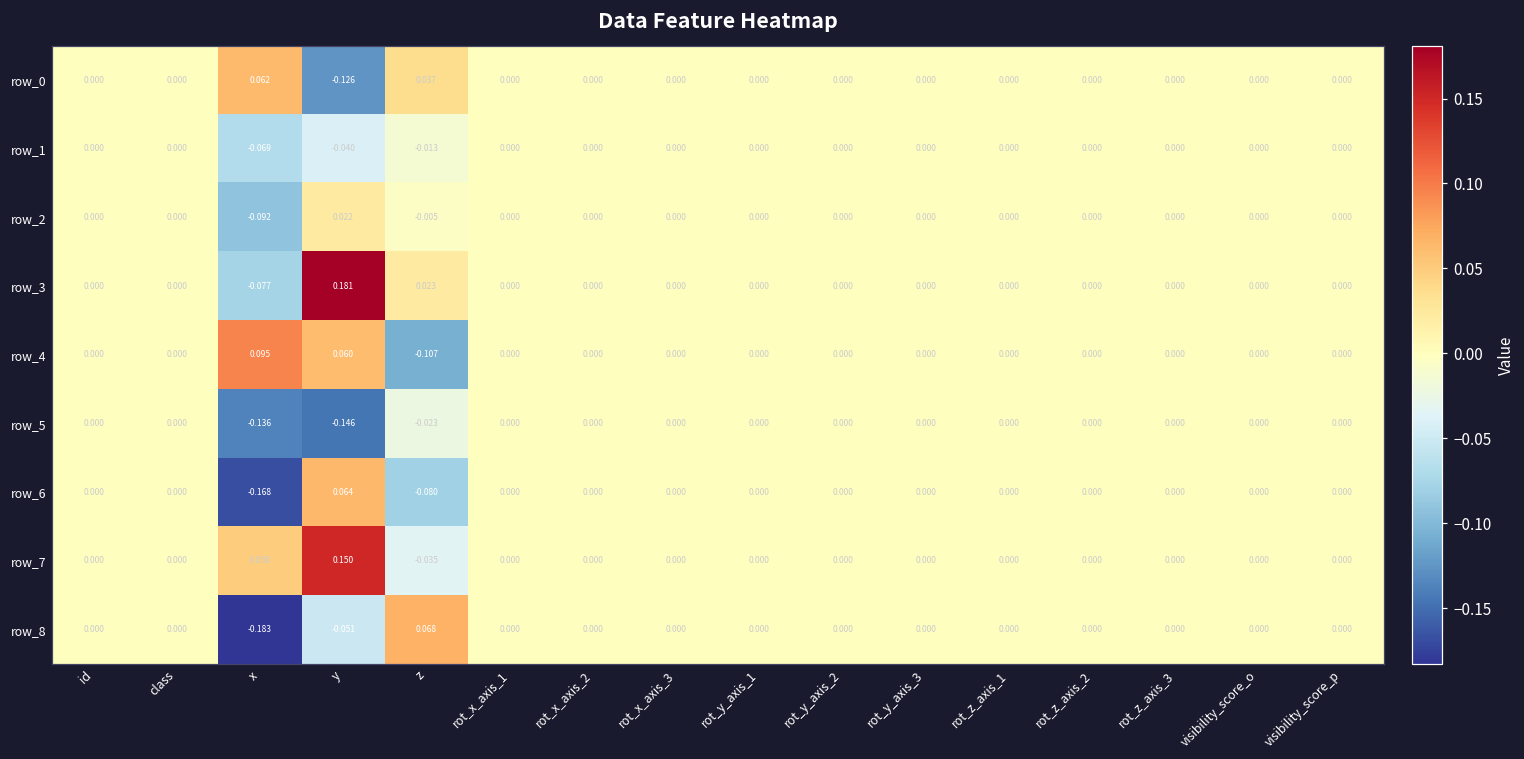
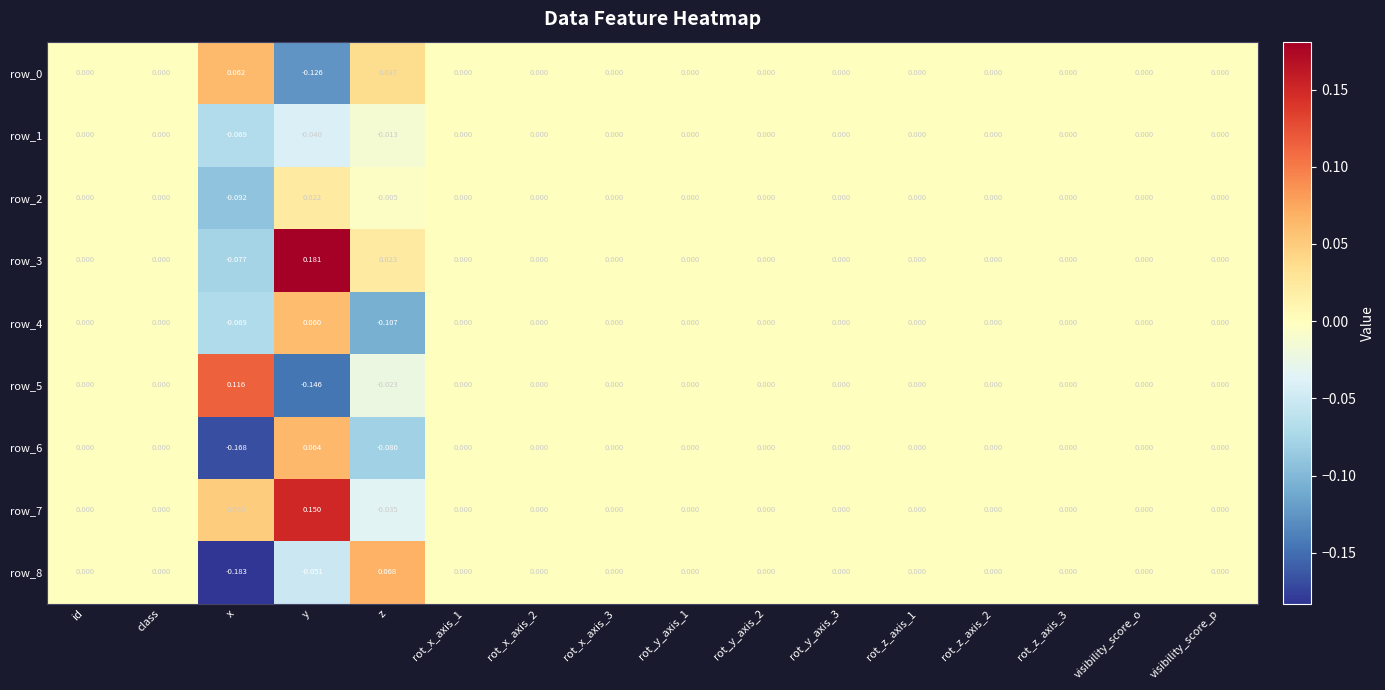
row_4, x: 0.095 -> -0.069
row_5, x: -0.136 -> 0.116
